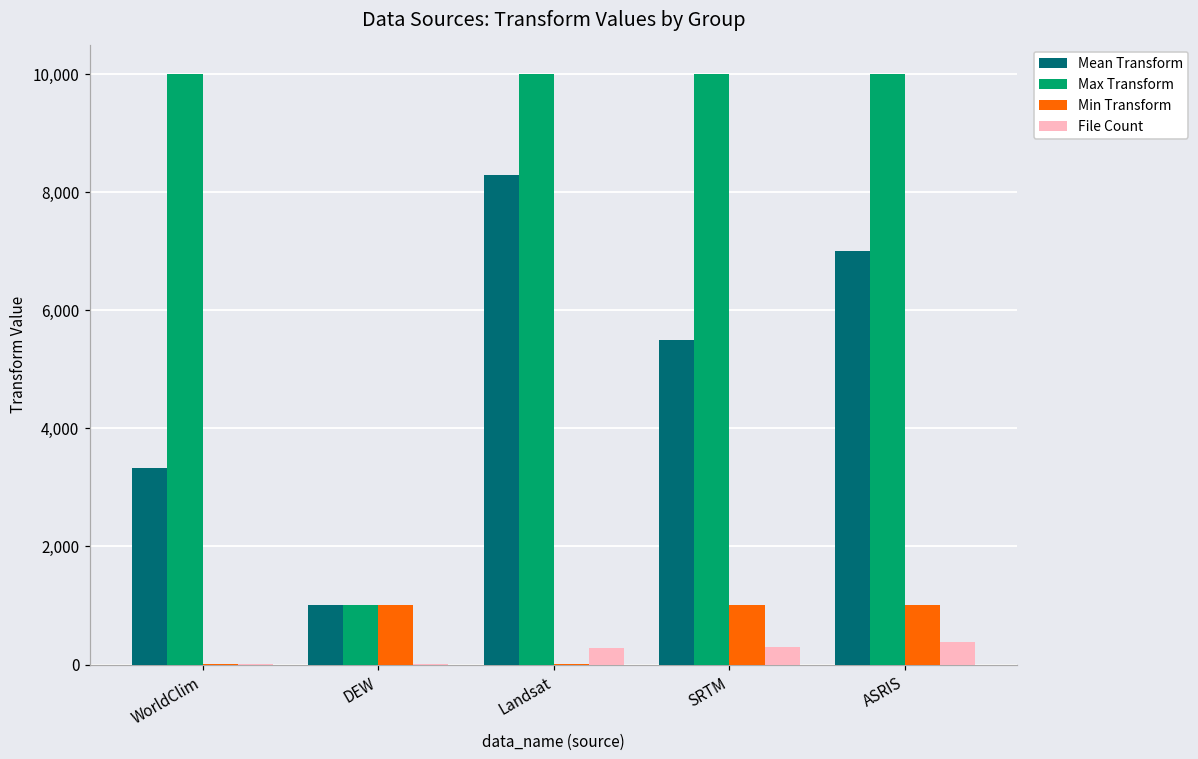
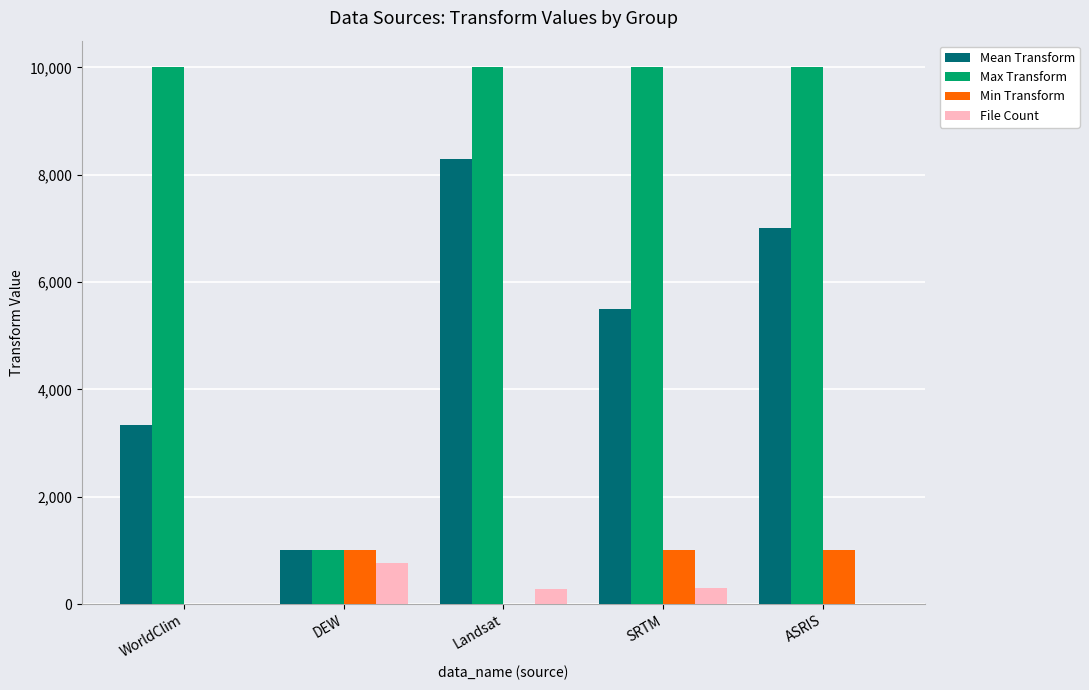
File Count, DEW: 0 -> 800
File Count, ASRIS: 400 -> 0
